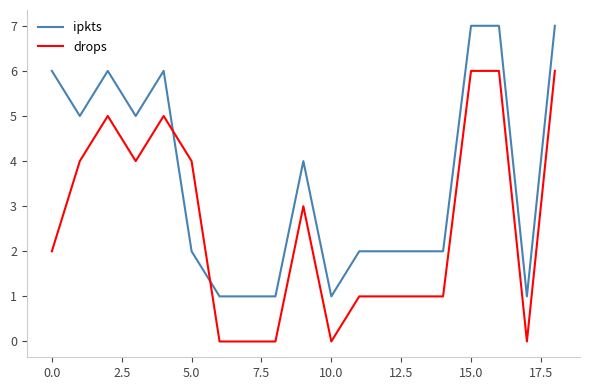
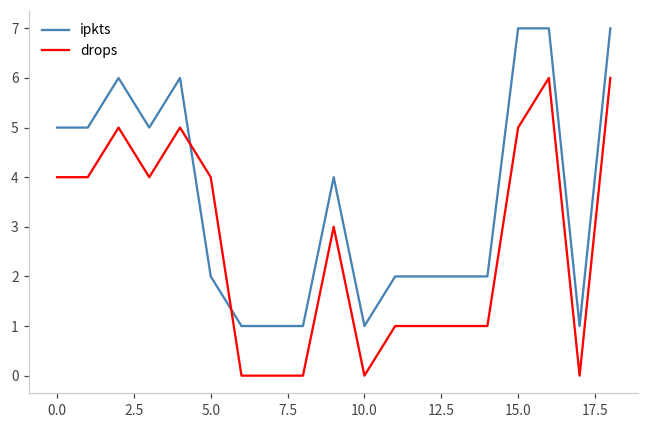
ipkts, 0.0: 6 -> 5
drops, 0.0: 2 -> 4
drops, 15.0: 6 -> 5
